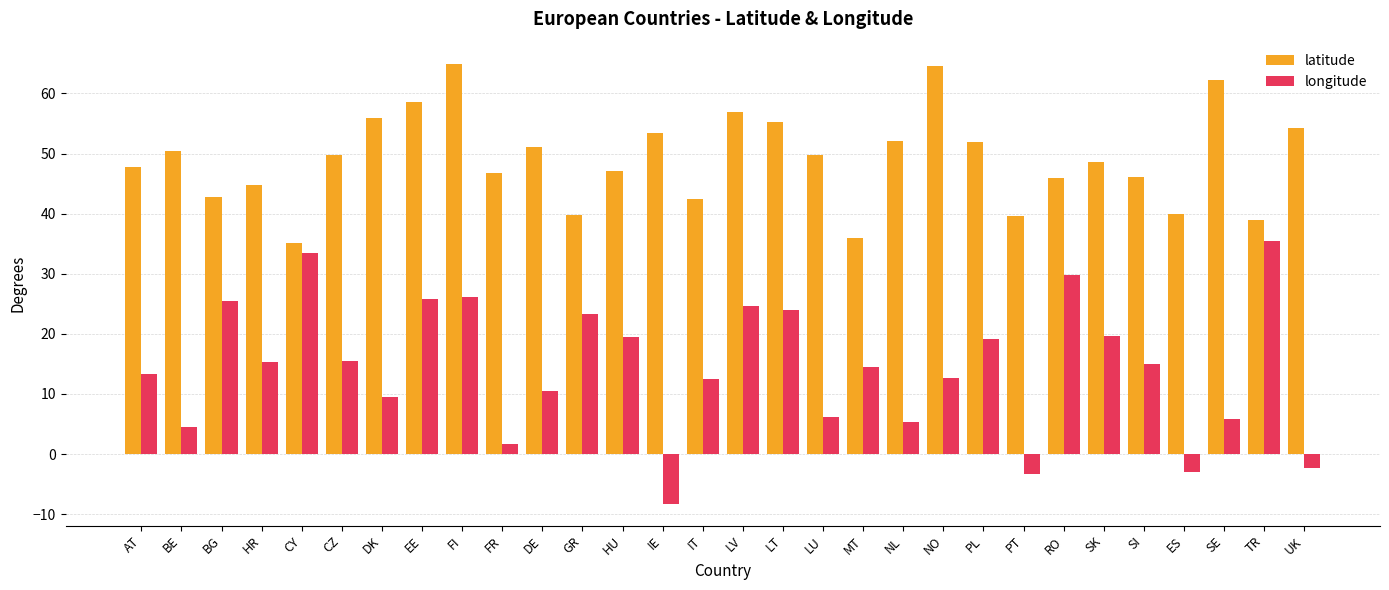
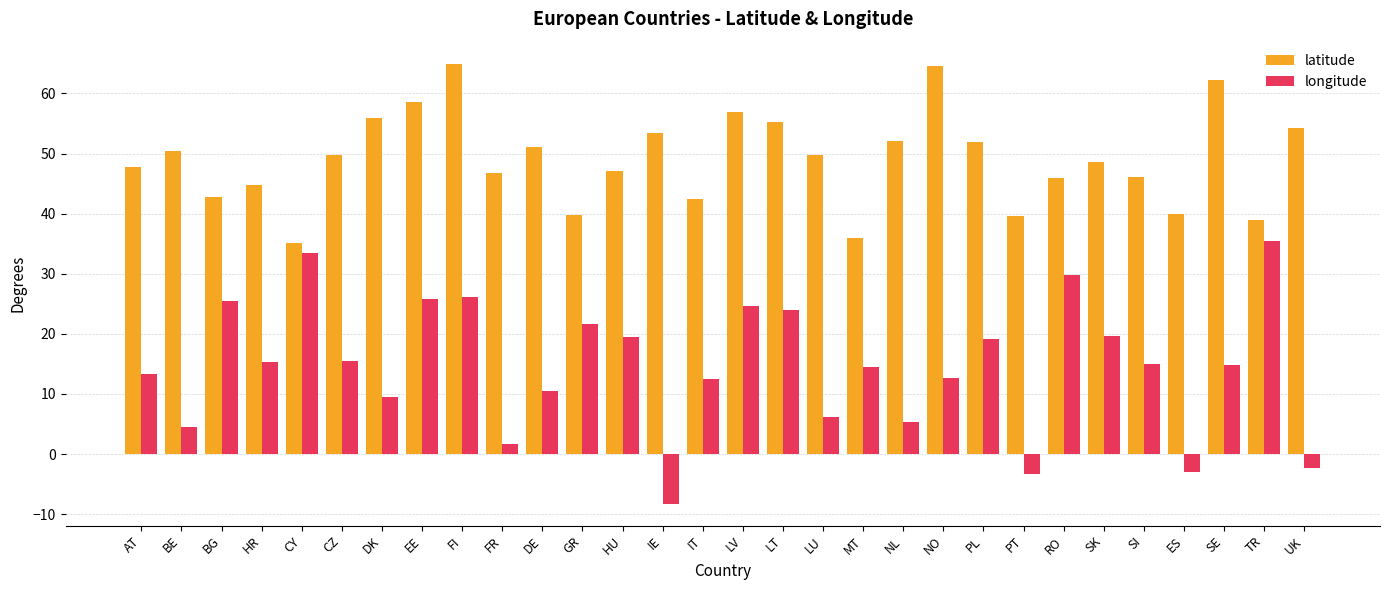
longitude, GR: 23 -> 22
longitude, SE: 6 -> 15
